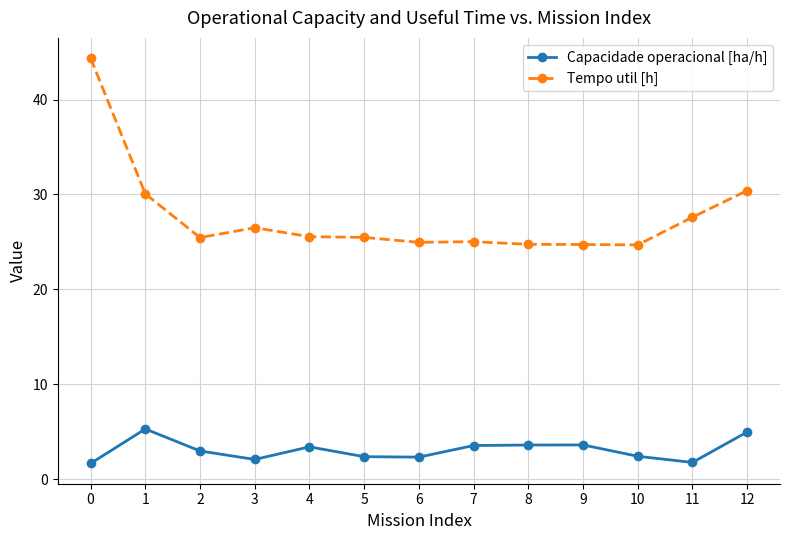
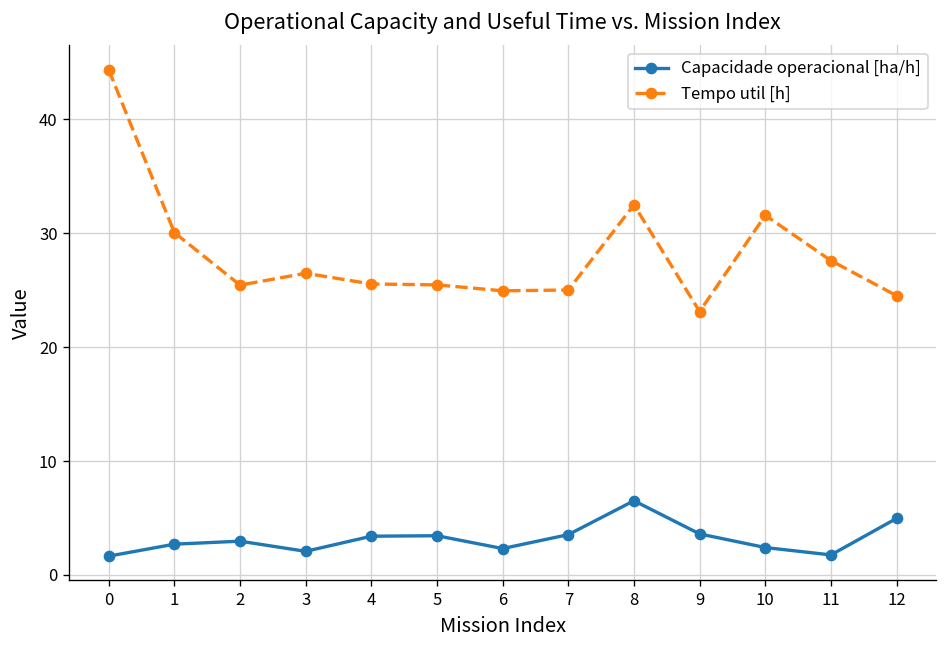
Capacidade operacional [ha/h], 1: 5 -> 3
Capacidade operacional [ha/h], 5: 2 -> 3
Capacidade operacional [ha/h], 8: 4 -> 7
Tempo util [h], 8: 25 -> 33
Tempo util [h], 9: 25 -> 23
Tempo util [h], 10: 25 -> 32
Tempo util [h], 12: 30 -> 25
